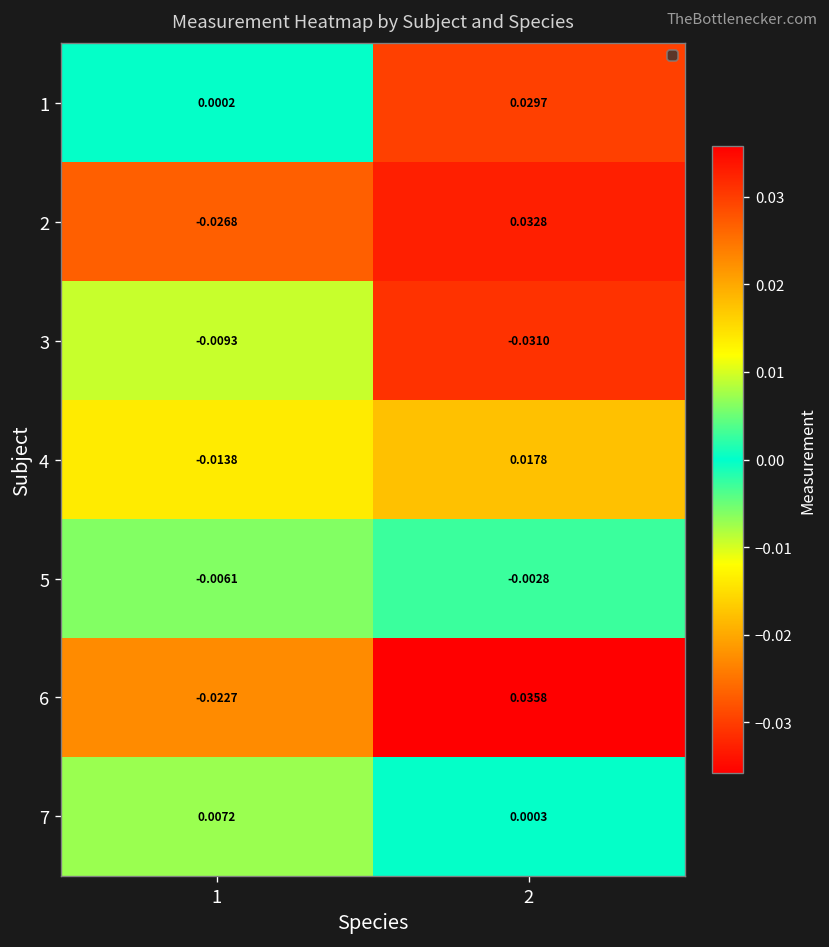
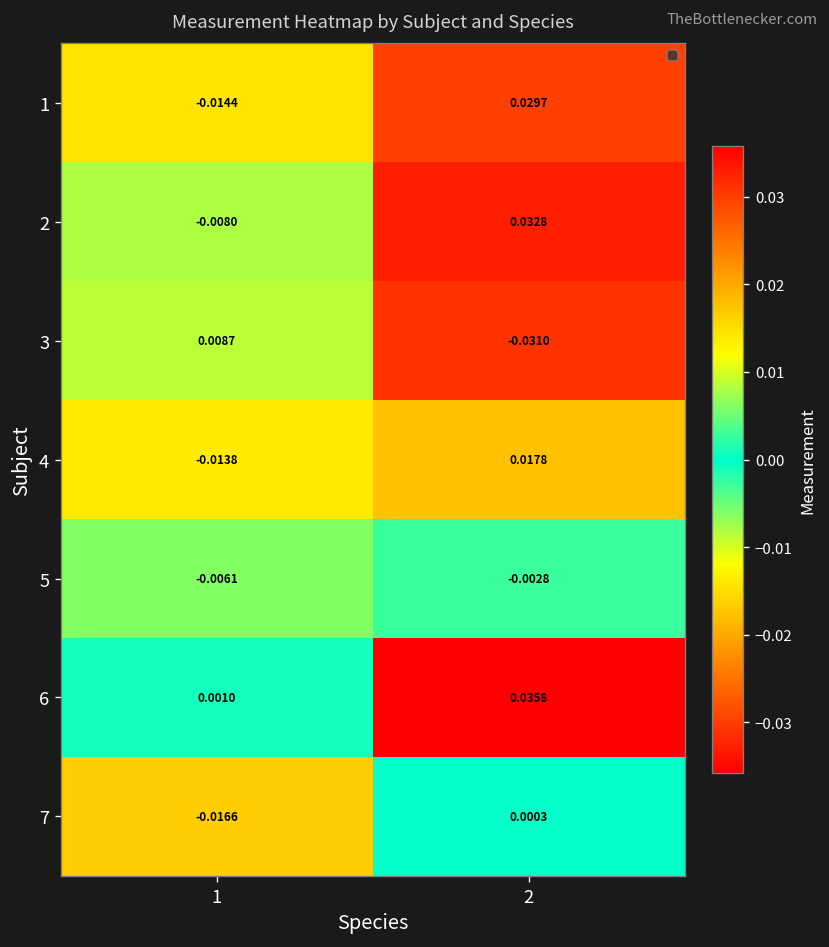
1, 1: 0.0002 -> -0.0144
2, 1: -0.0268 -> -0.0080
3, 1: -0.0093 -> 0.0087
6, 1: -0.0227 -> 0.0010
7, 1: 0.0072 -> -0.0166
